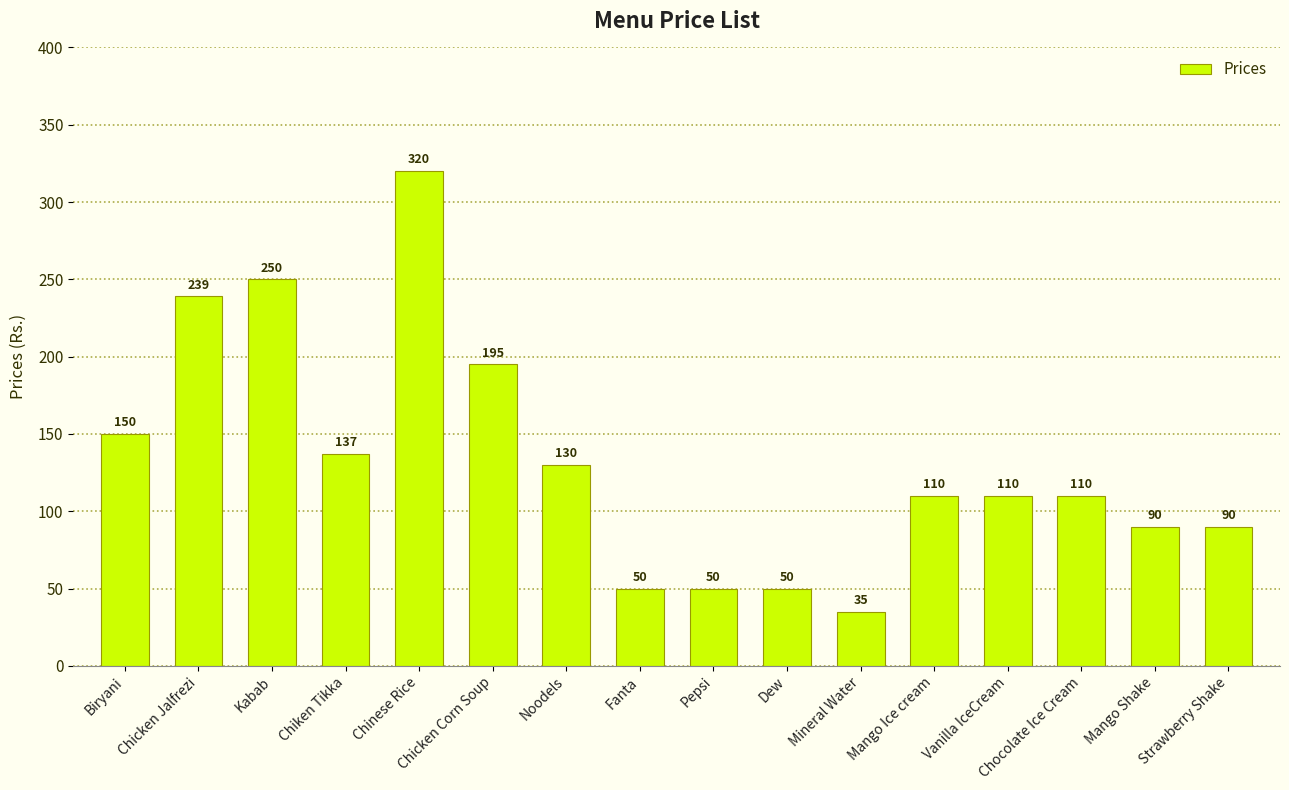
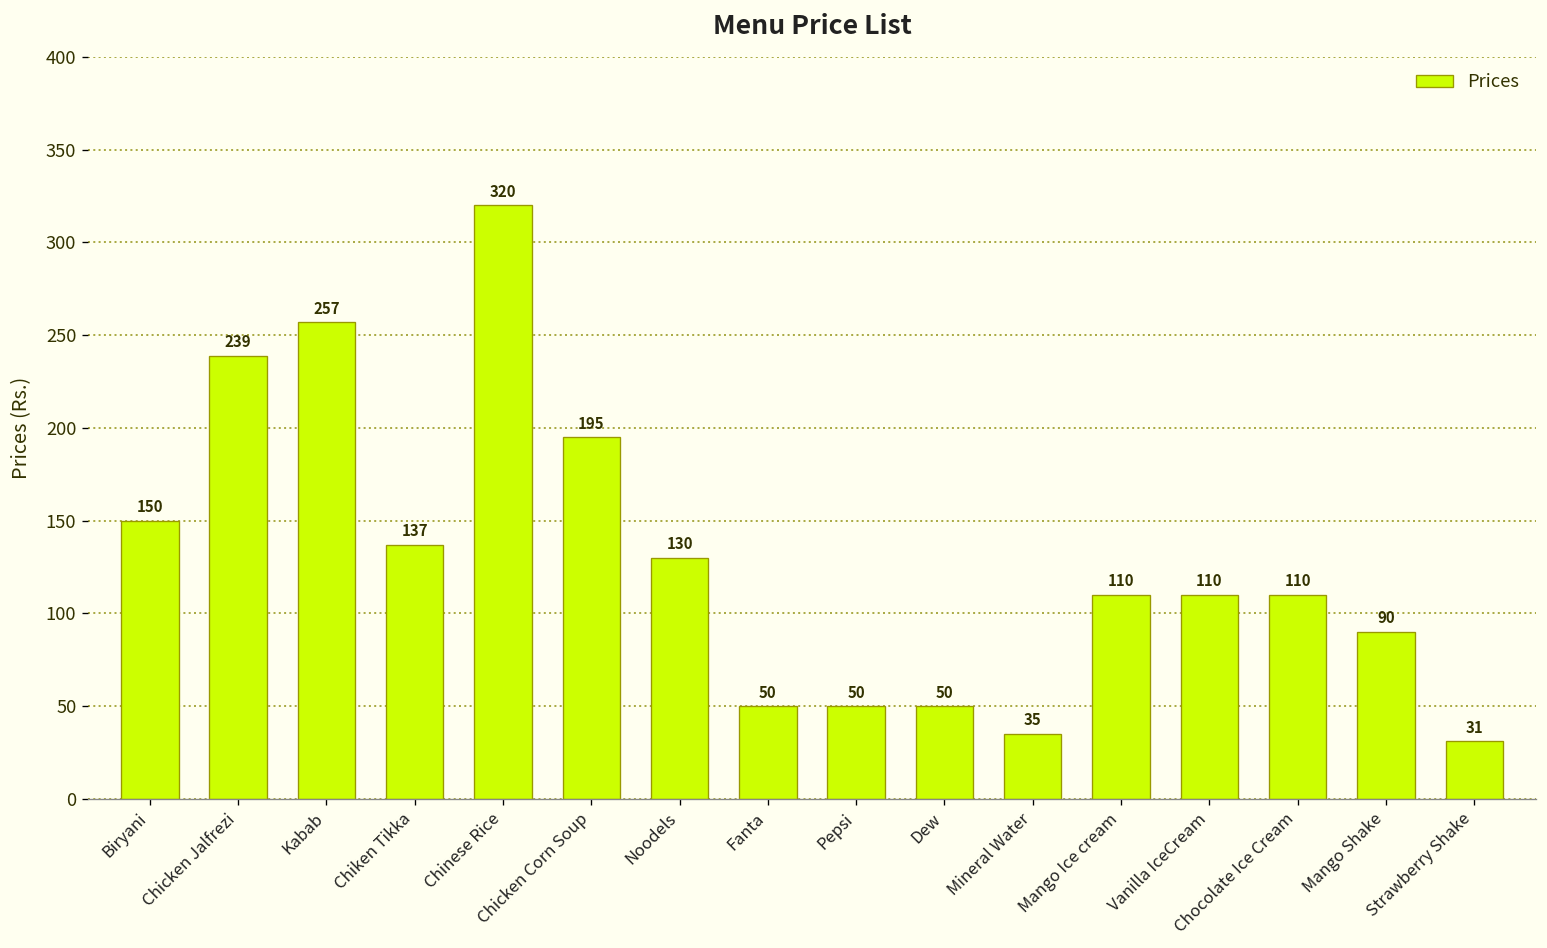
Kabab: 250 -> 257
Strawberry Shake: 90 -> 31
